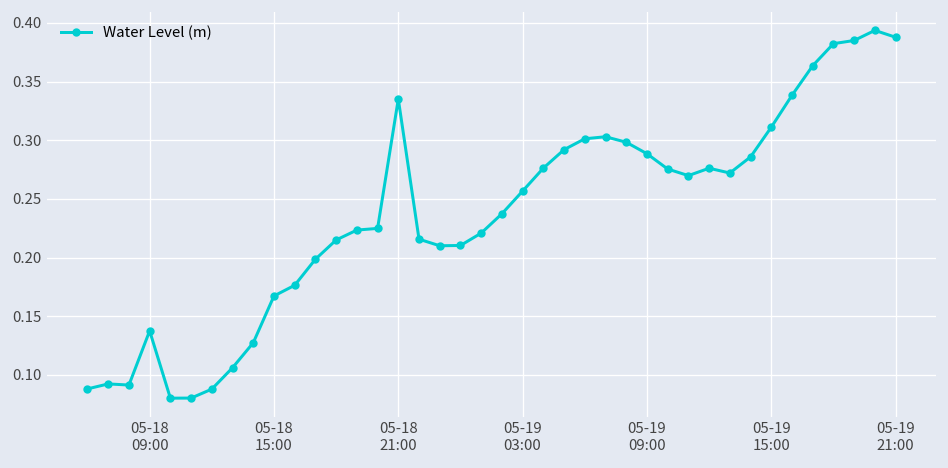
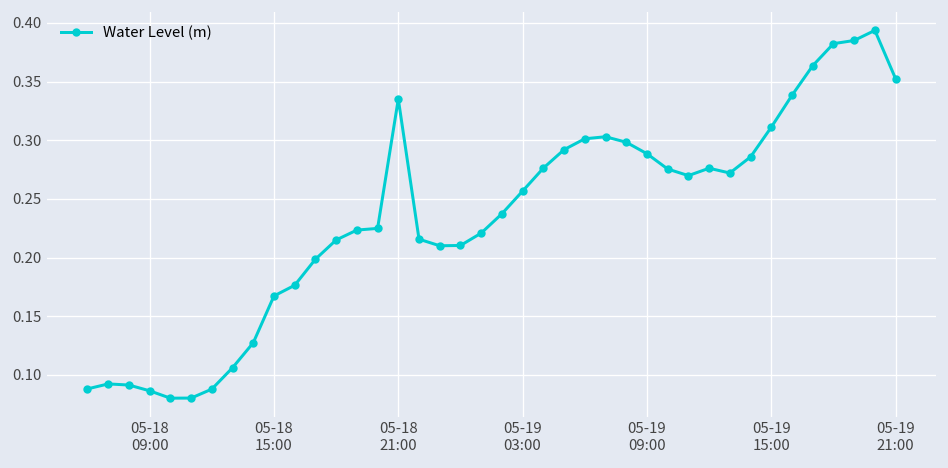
05-18 09:00: 0.14 -> 0.09
05-19 21:00: 0.39 -> 0.35
